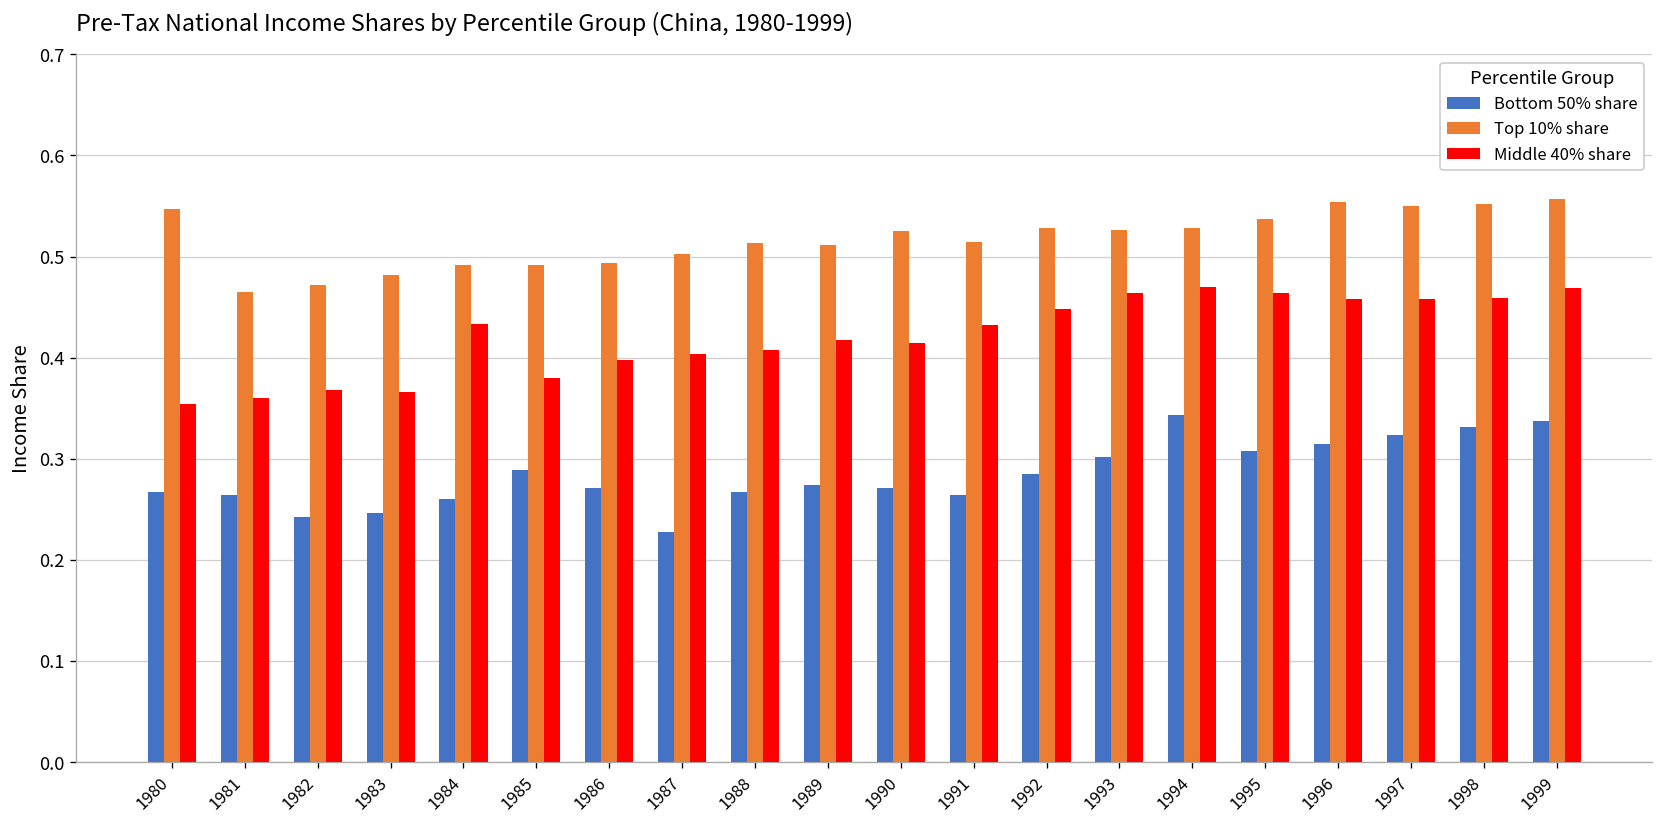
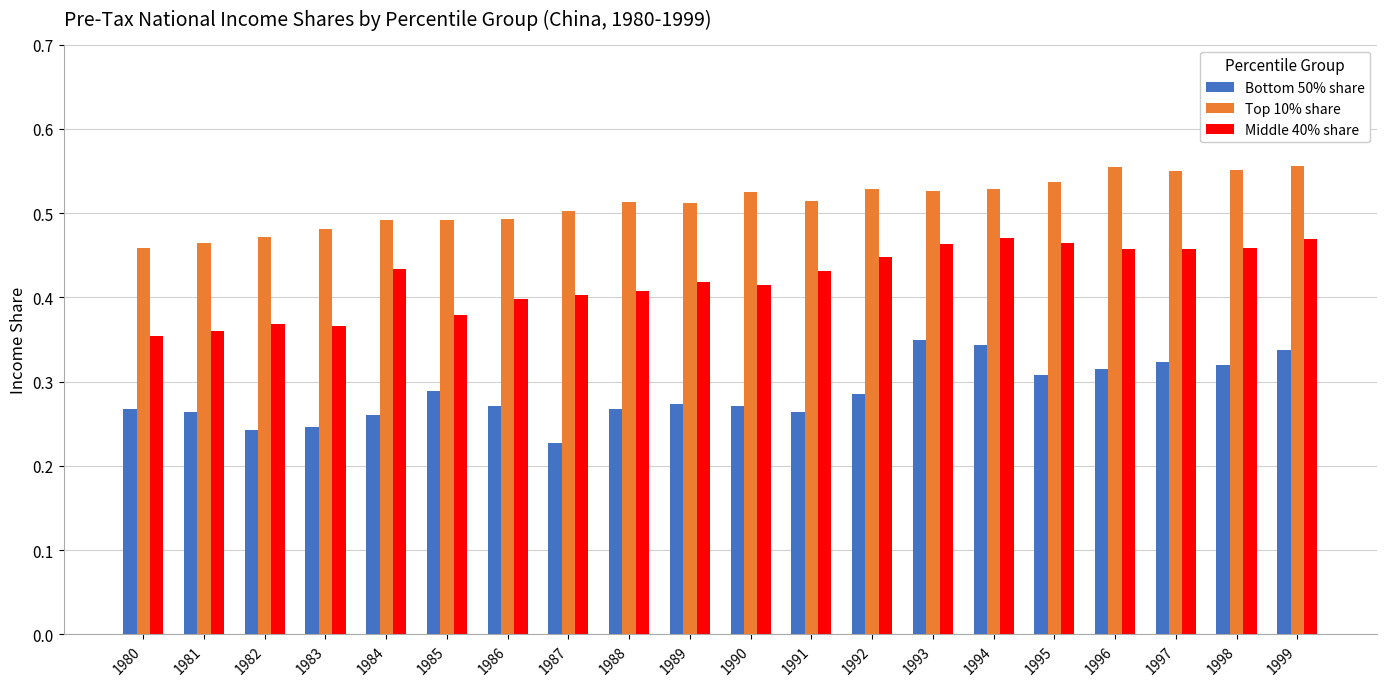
Top 10% share, 1980: 0.55 -> 0.46
Bottom 50% share, 1993: 0.30 -> 0.35
Bottom 50% share, 1998: 0.33 -> 0.32
